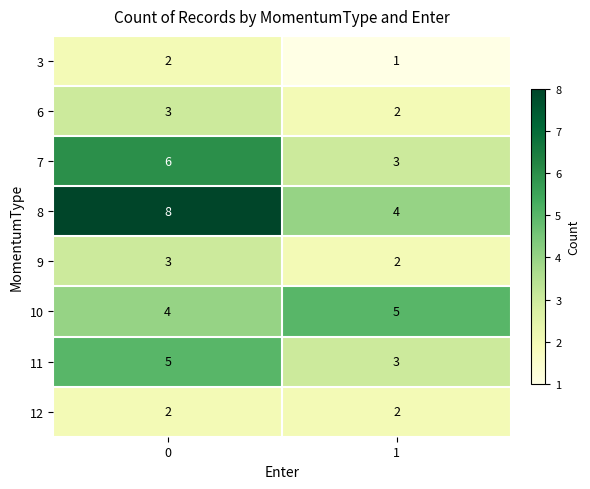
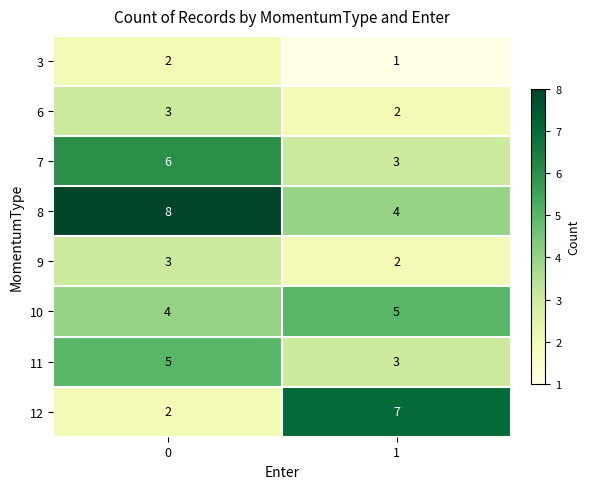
12, 1: 2 -> 7
